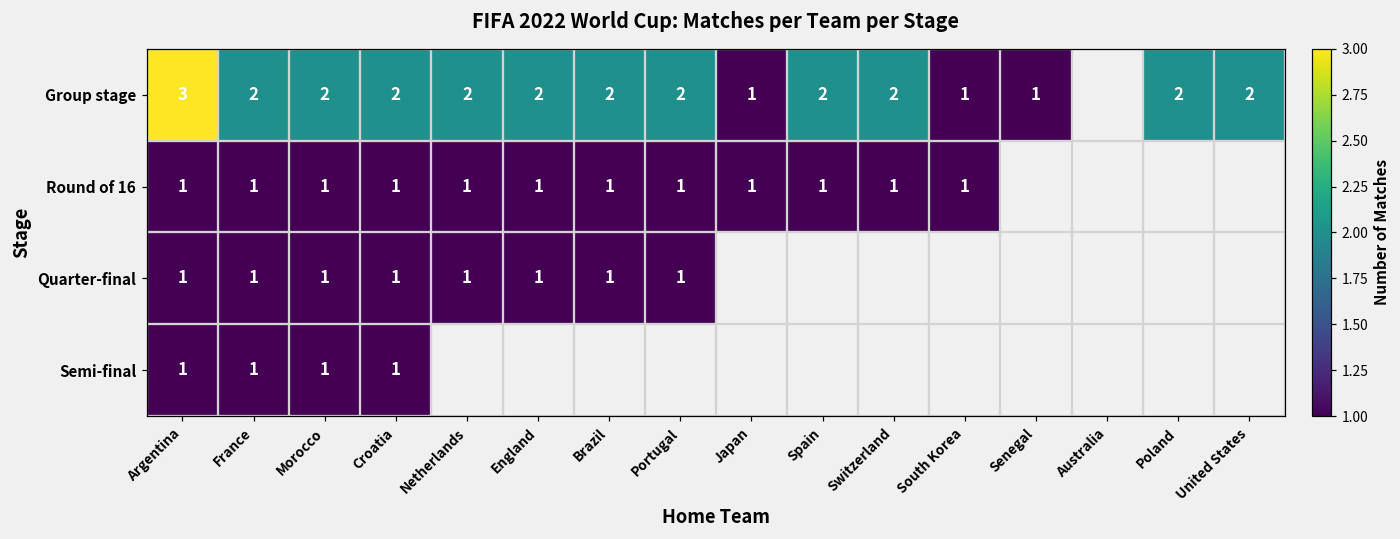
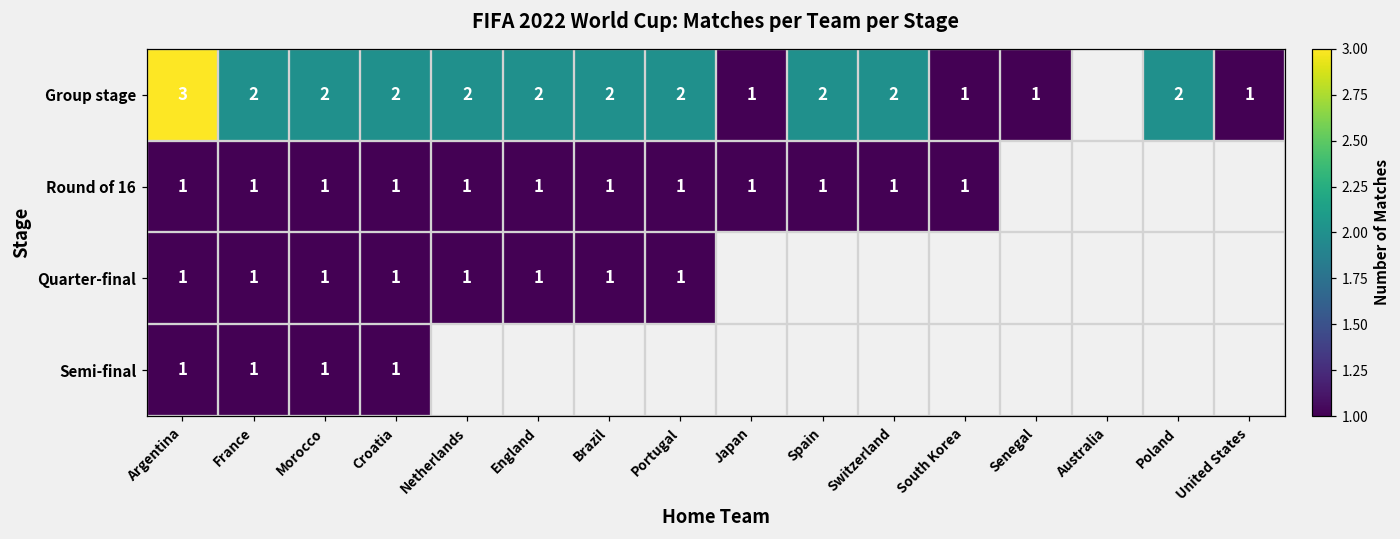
Group stage, United States: 2 -> 1
